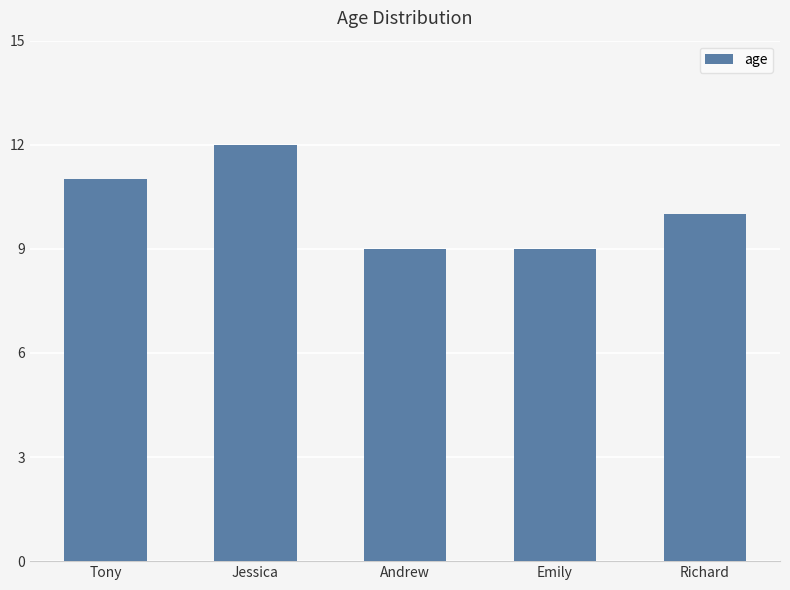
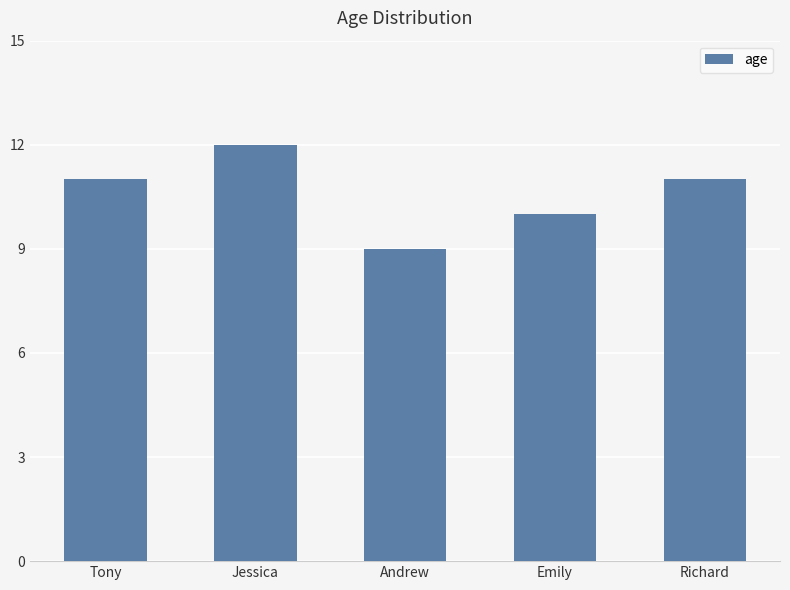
Emily: 9 -> 10
Richard: 10 -> 11
